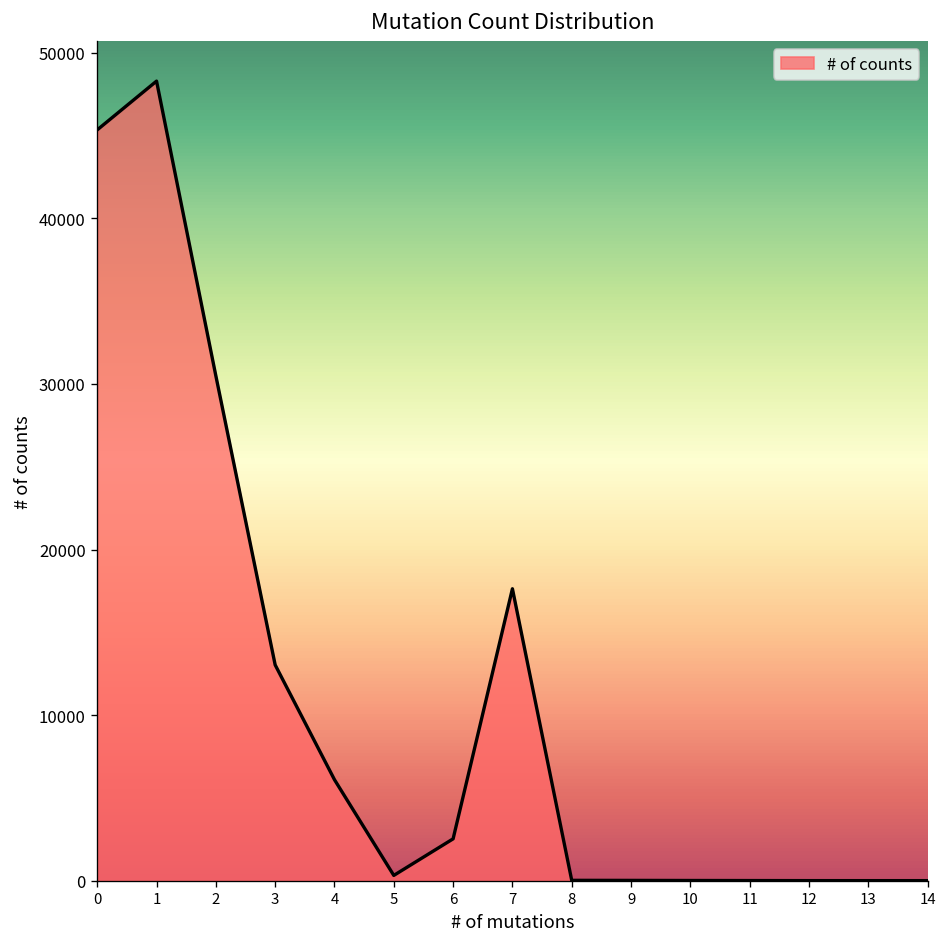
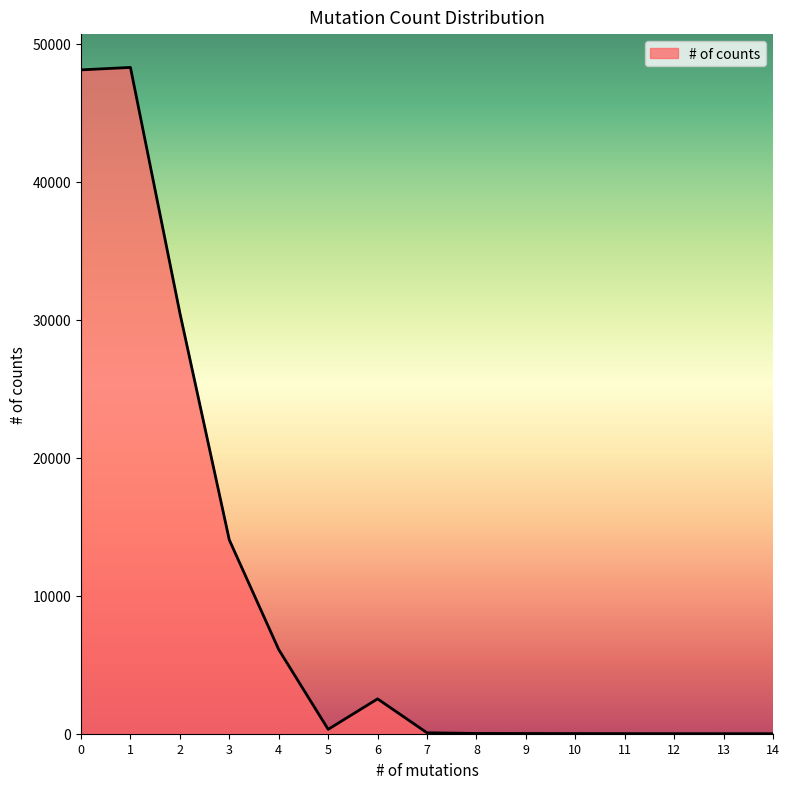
0: 45300 -> 48100
3: 13000 -> 14000
7: 17600 -> 100
